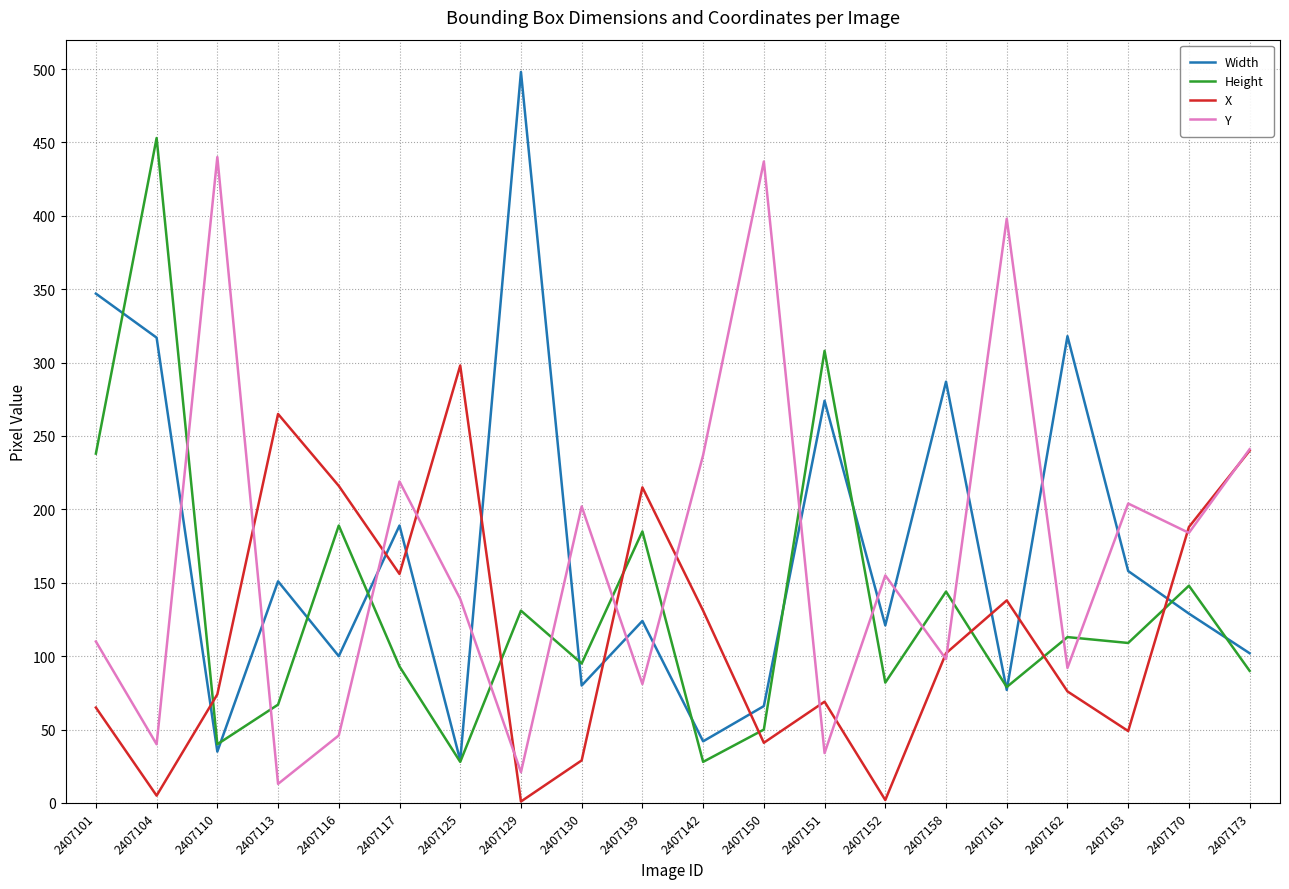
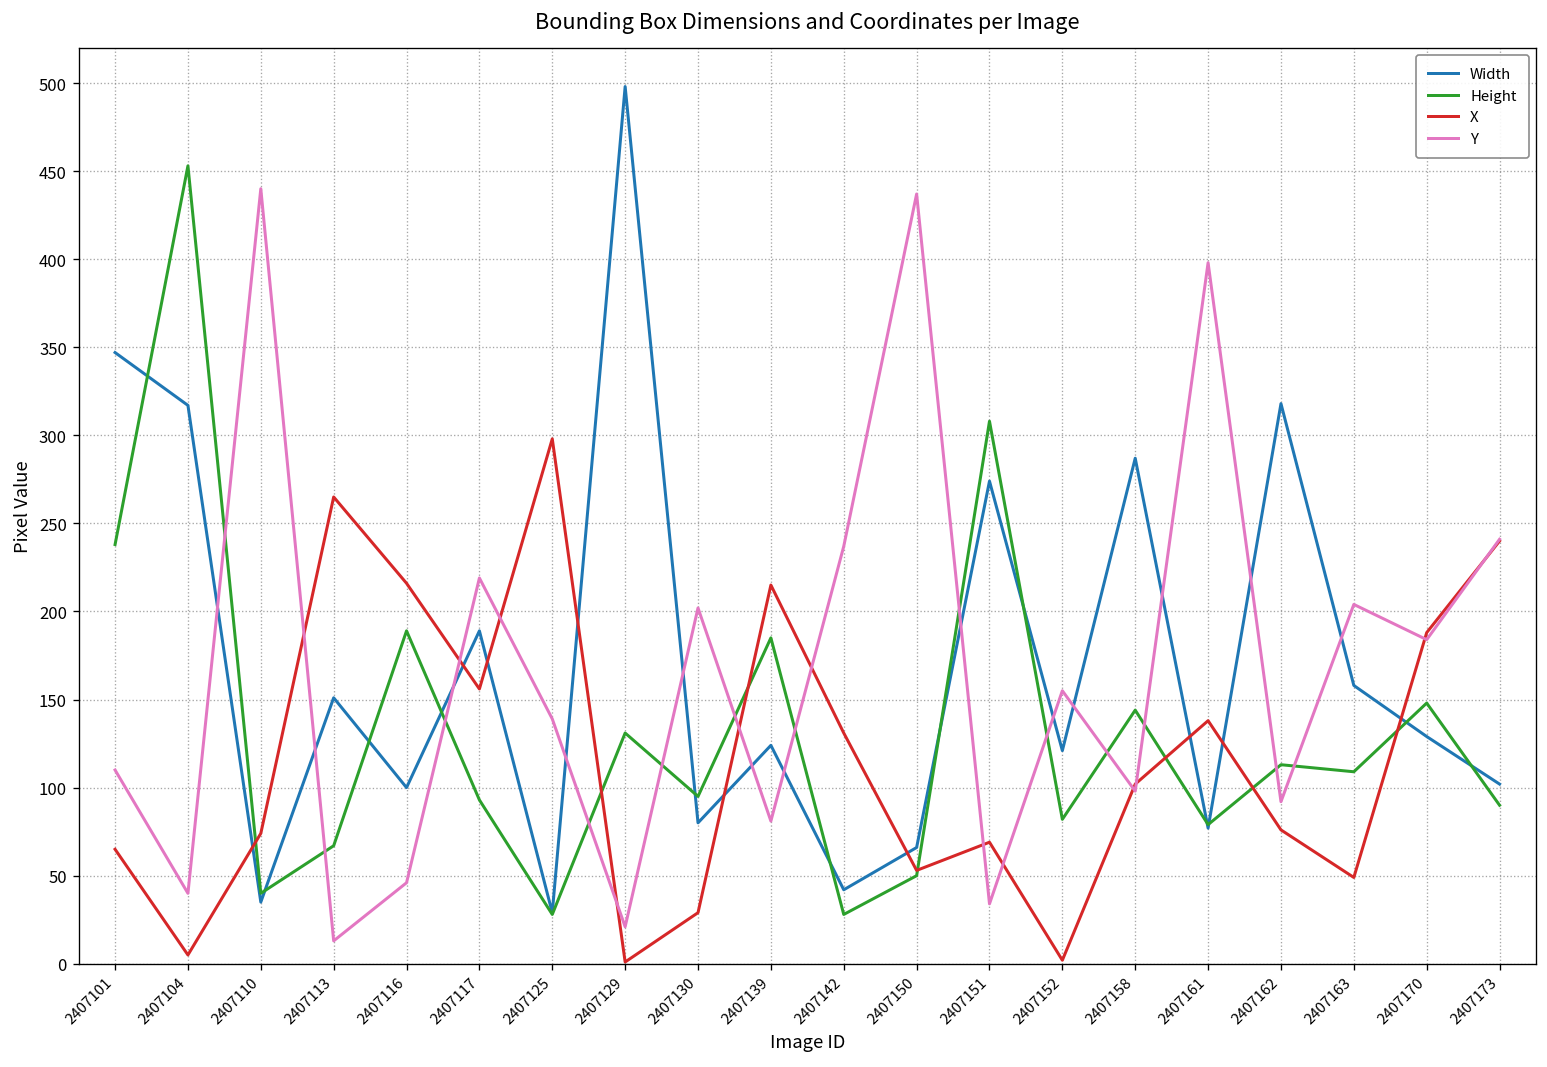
X, 2407150: 41 -> 53
